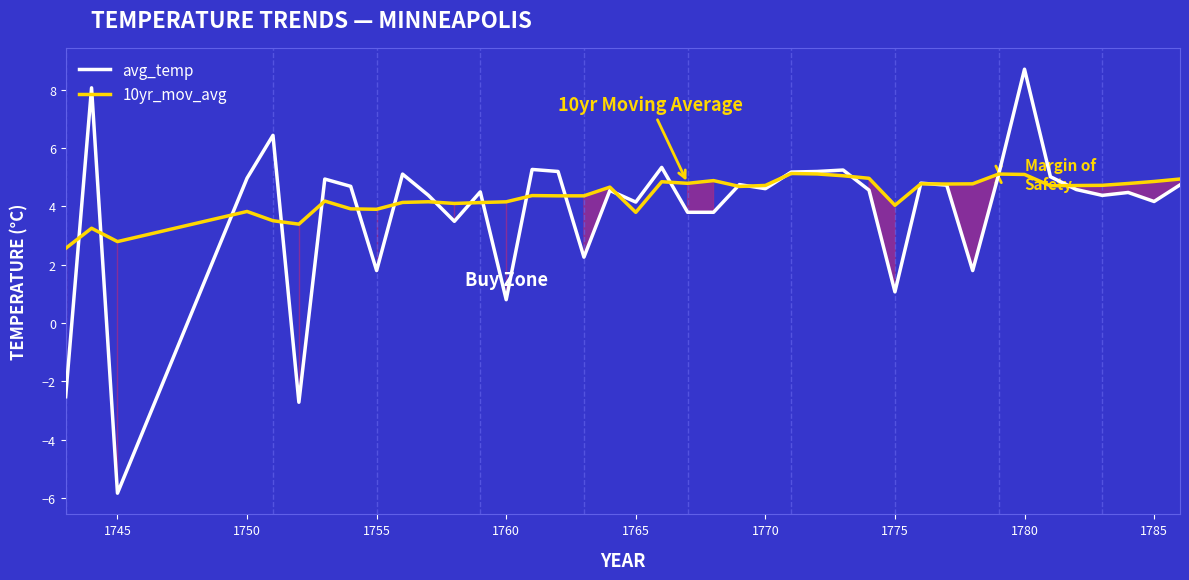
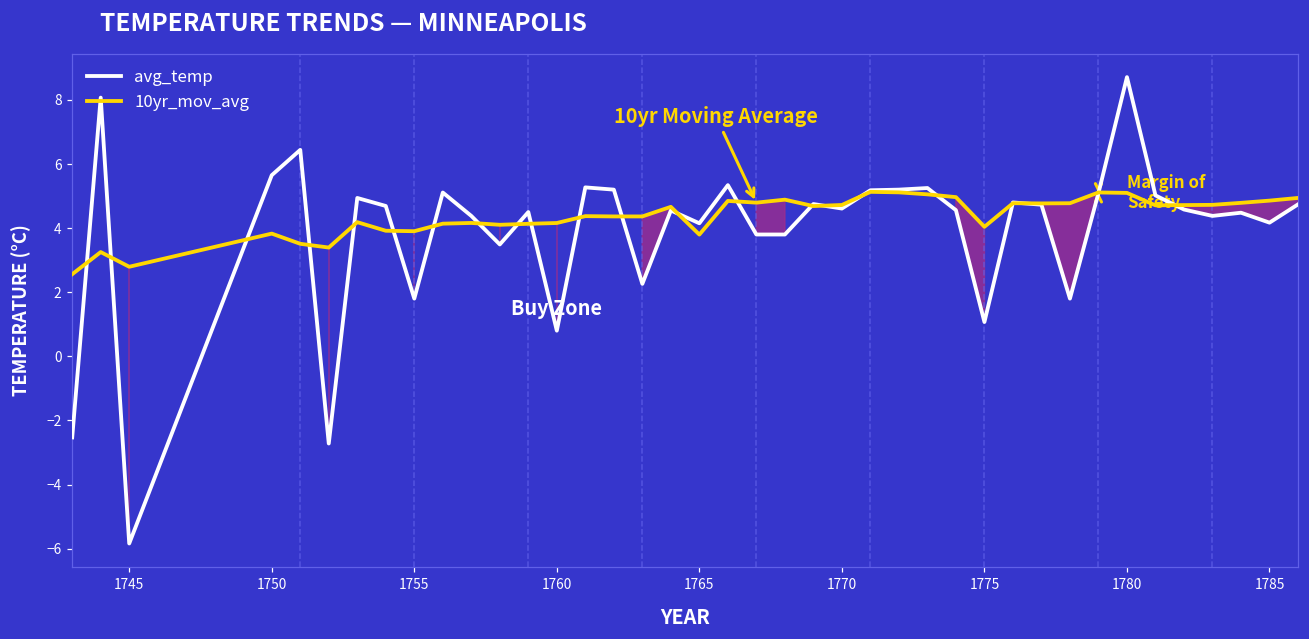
avg_temp, 1750: 5.0 -> 5.7
